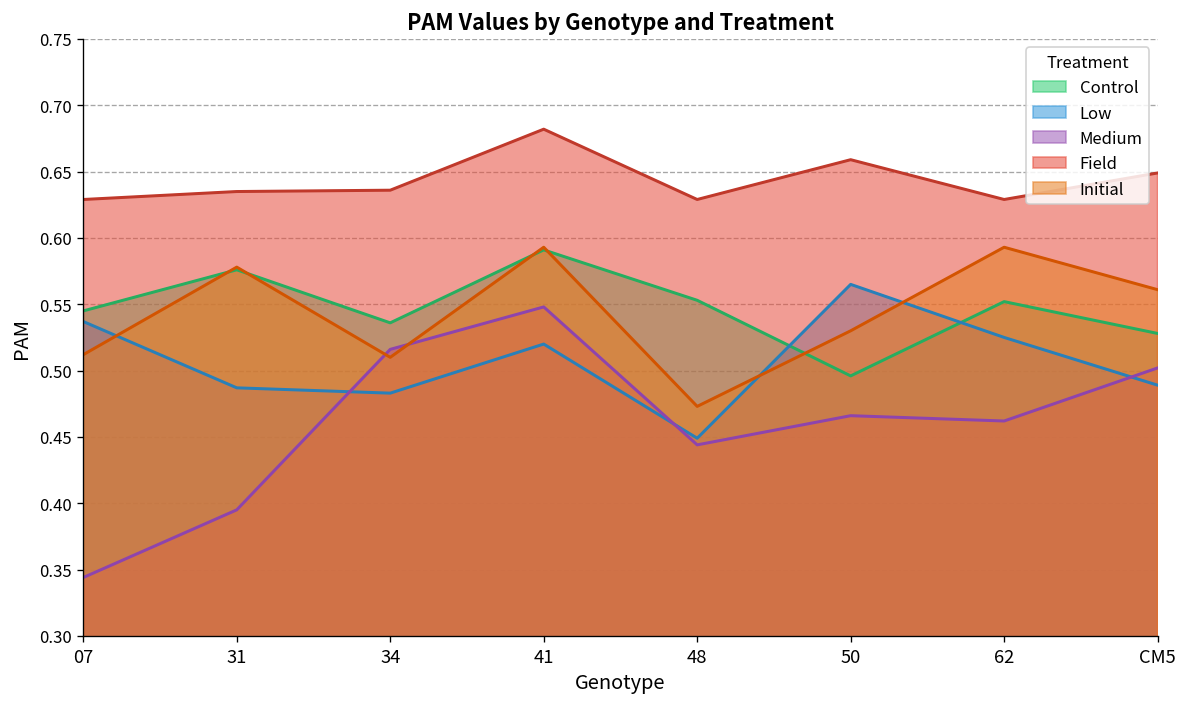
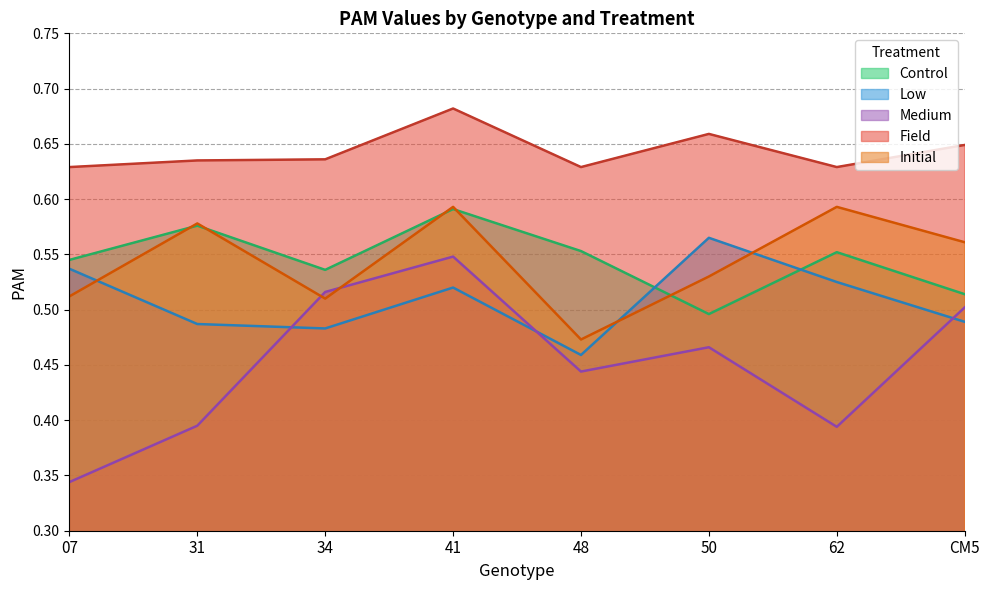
Low, 48: 0.449 -> 0.459
Medium, 62: 0.462 -> 0.394
Control, CM5: 0.528 -> 0.514
